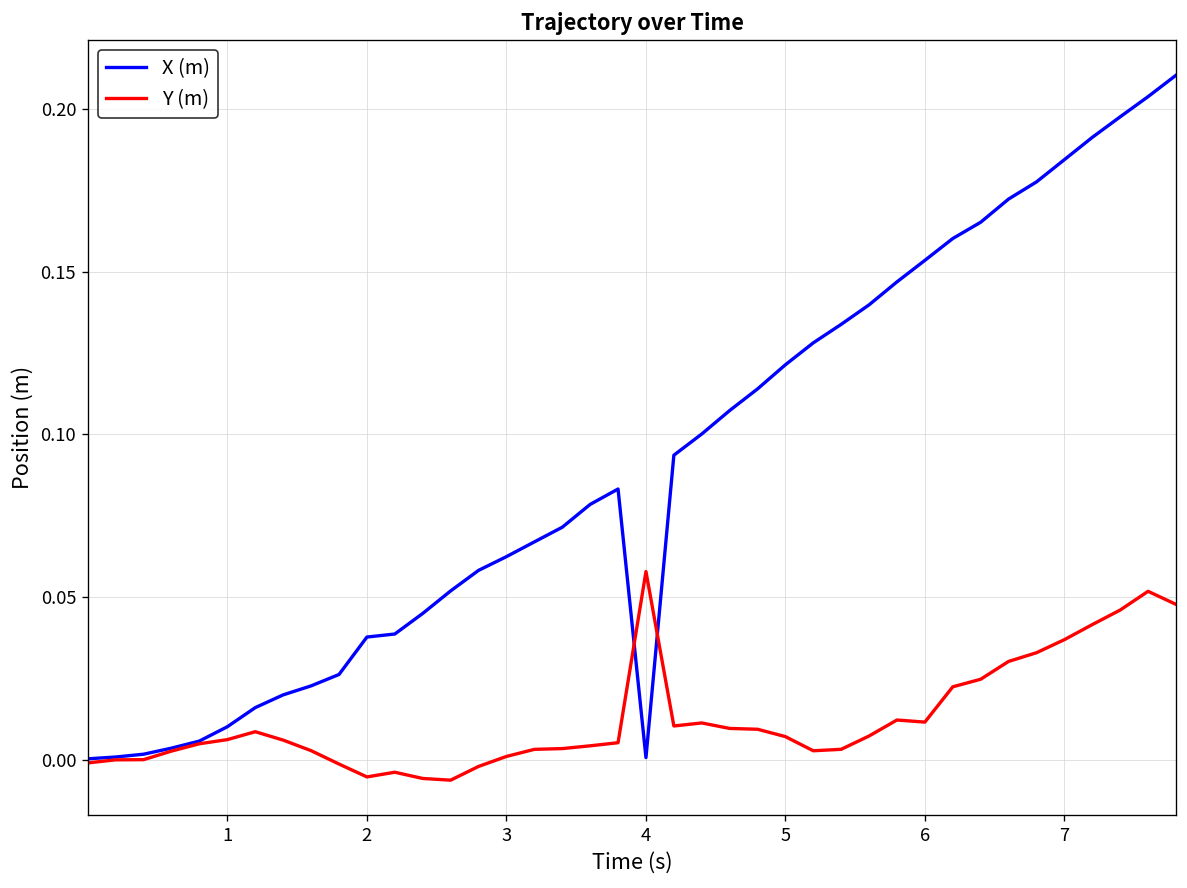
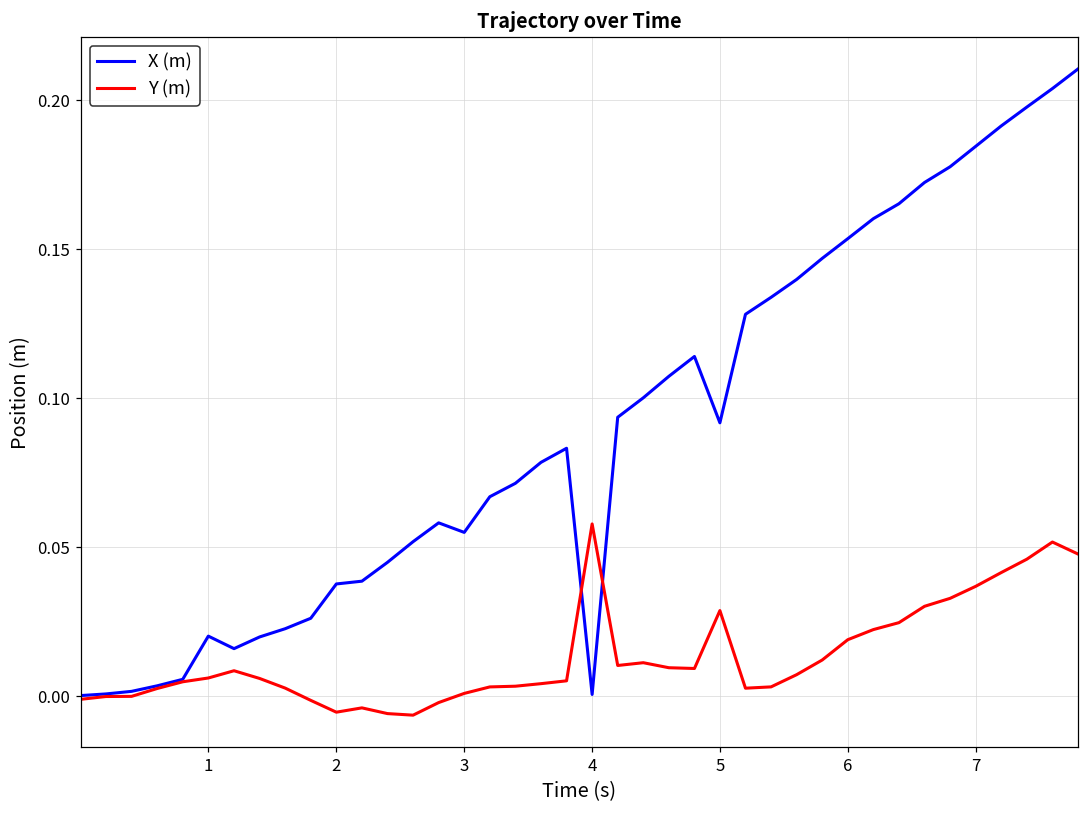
X (m), 1: 0.010 -> 0.020
X (m), 3: 0.062 -> 0.055
X (m), 5: 0.121 -> 0.092
Y (m), 5: 0.007 -> 0.029
Y (m), 6: 0.012 -> 0.019
